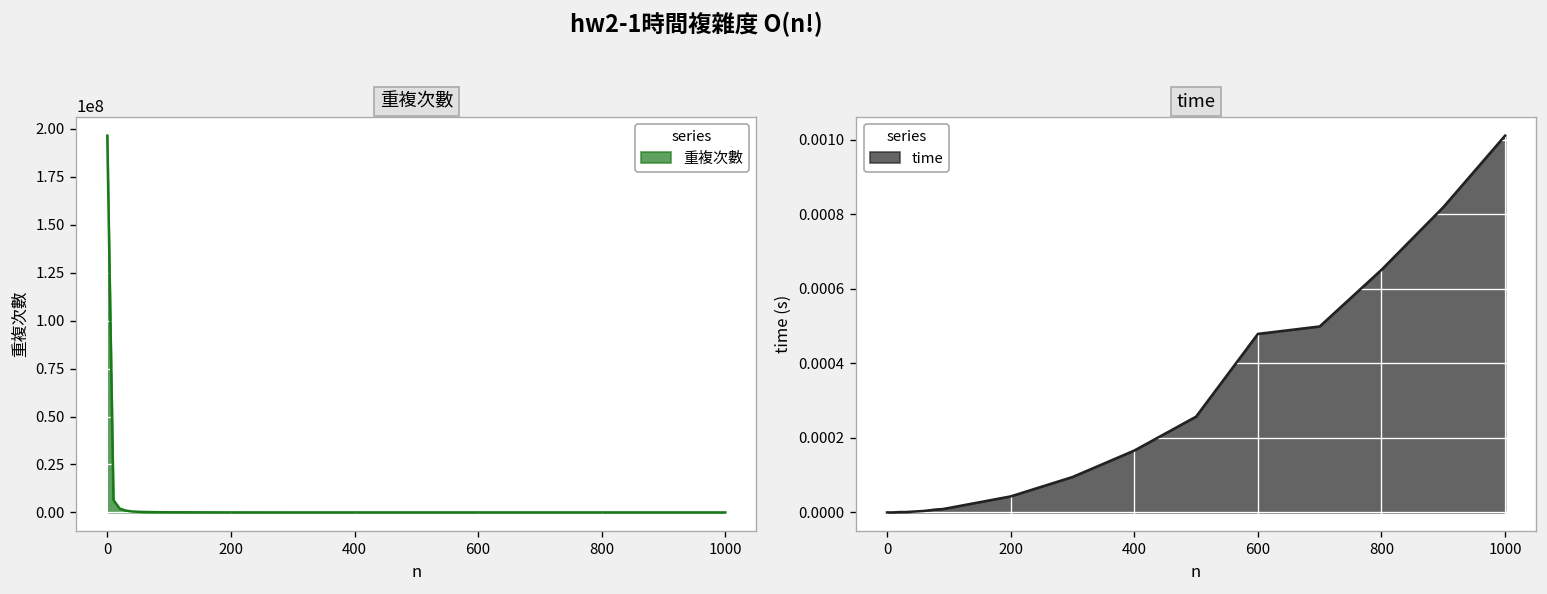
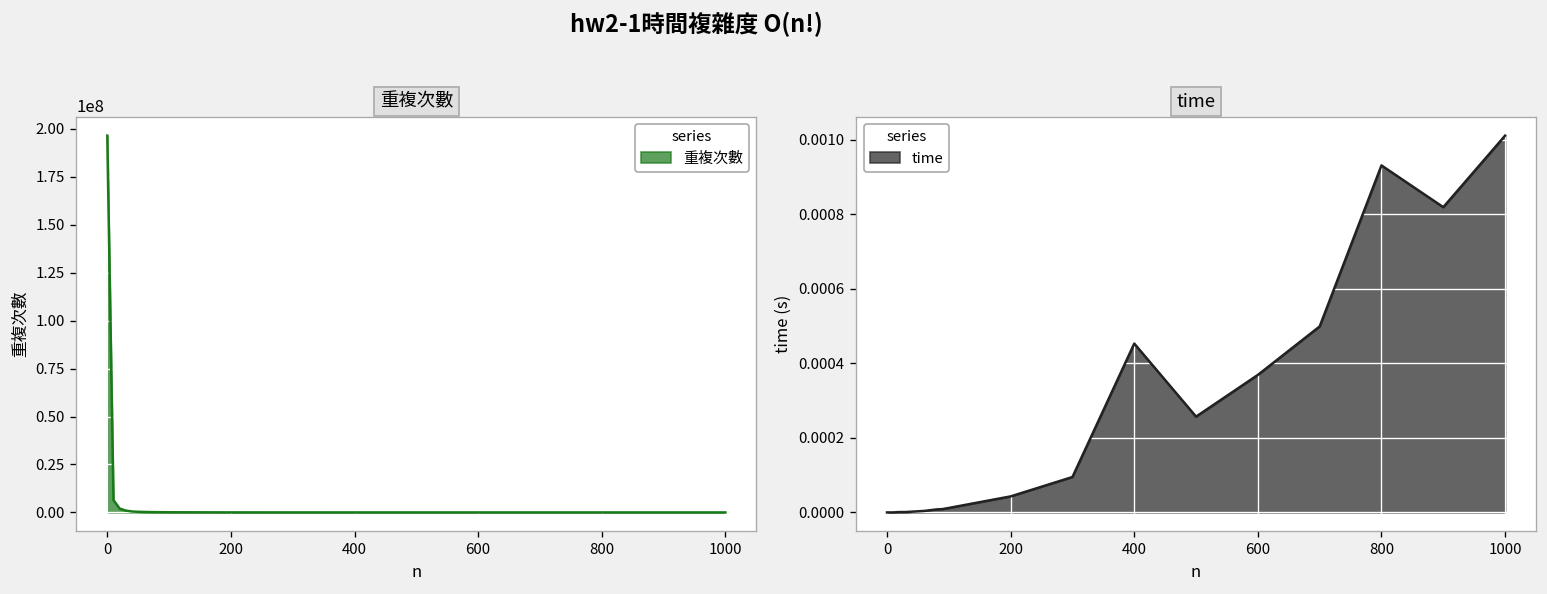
time, 400: 0.00017 -> 0.00045
time, 600: 0.00048 -> 0.00037
time, 800: 0.00065 -> 0.00093
